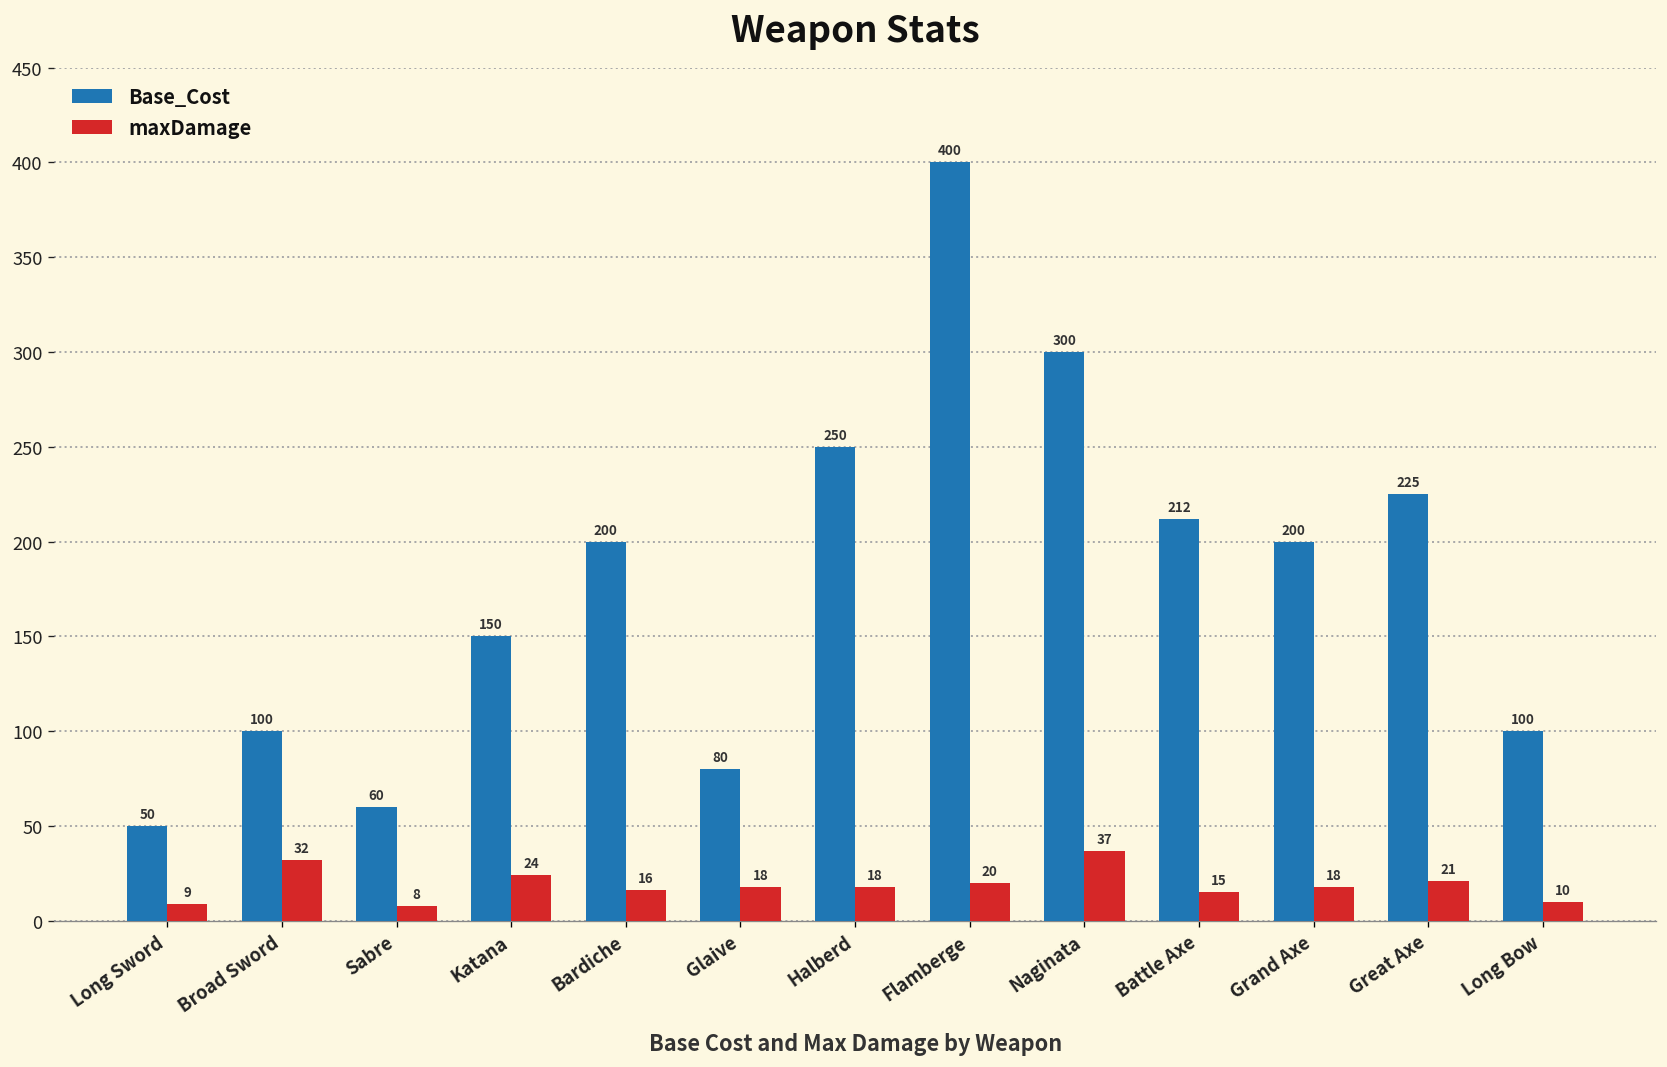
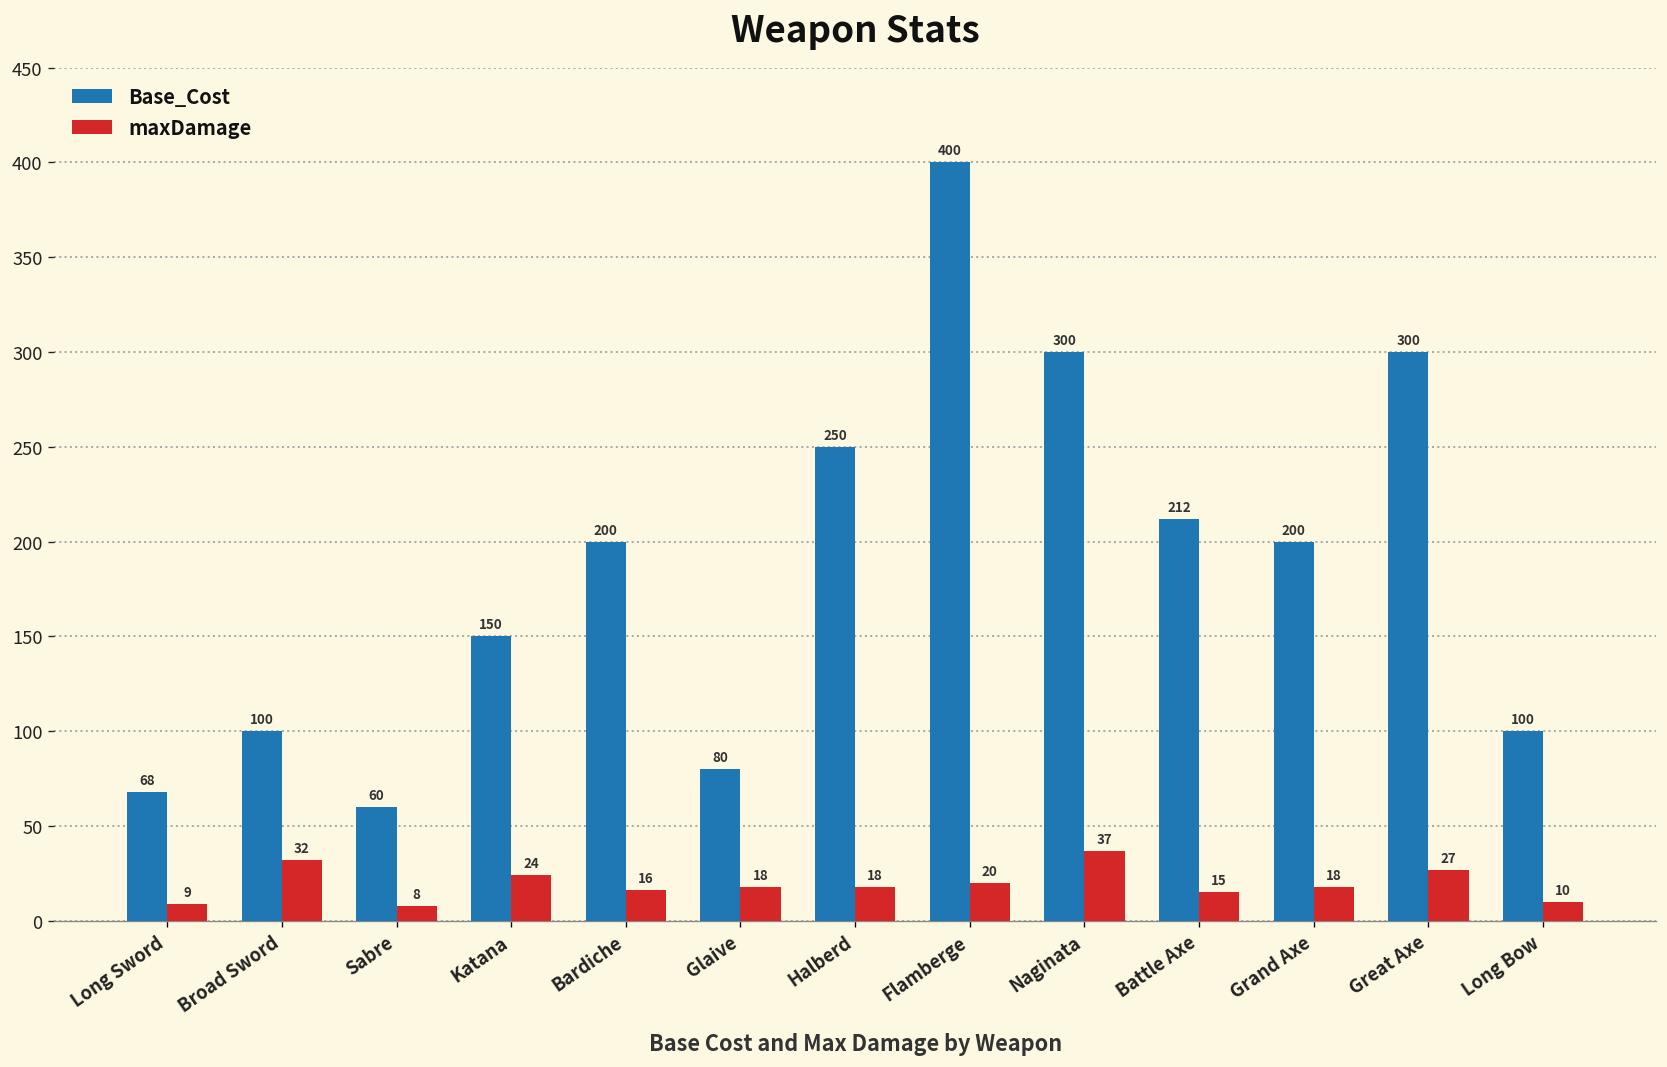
Base_Cost, Long Sword: 50 -> 68
Base_Cost, Great Axe: 225 -> 300
maxDamage, Great Axe: 21 -> 27
